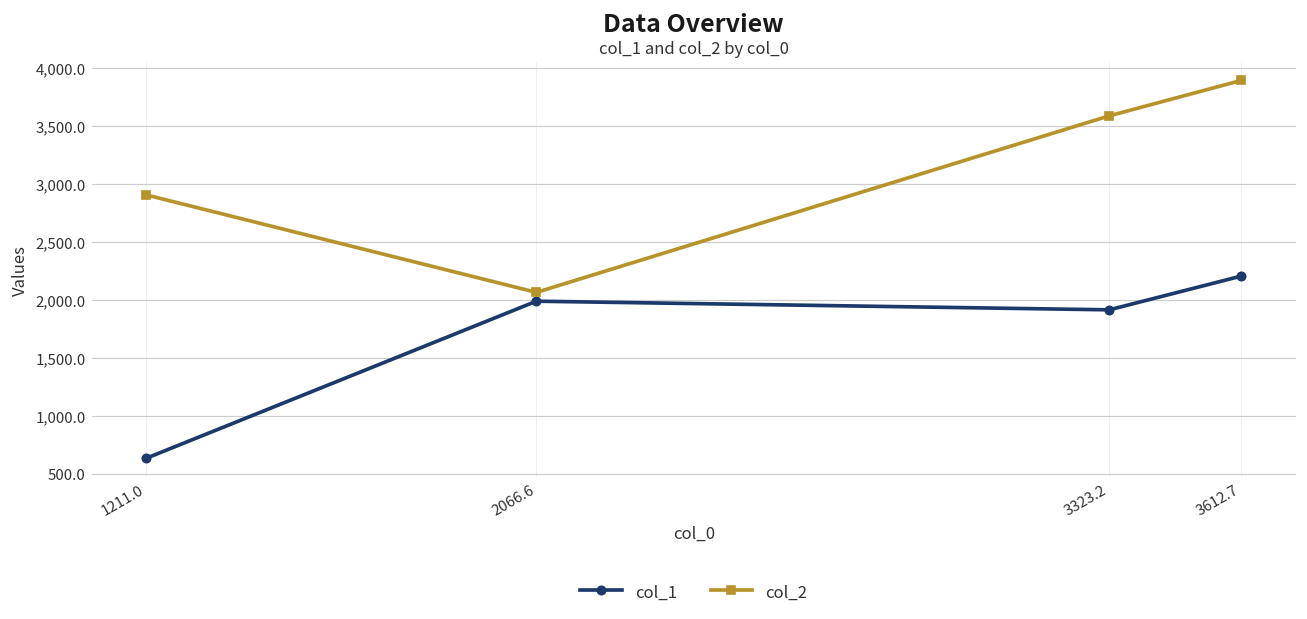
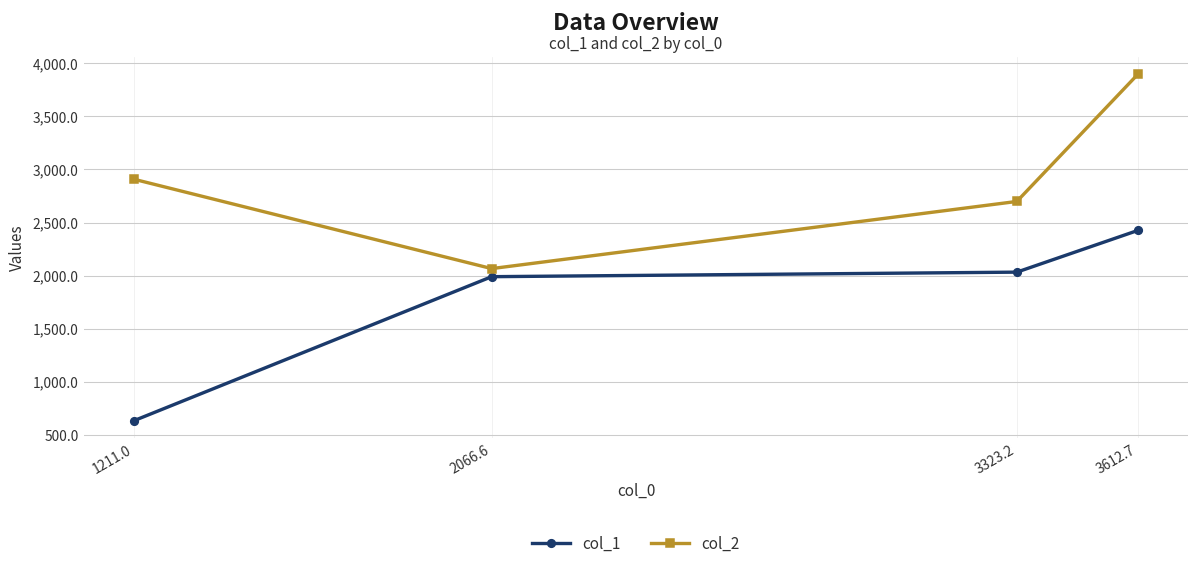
col_1, 3323.2: 1,900 -> 2,000
col_2, 3323.2: 3,600 -> 2,700
col_1, 3612.7: 2,200 -> 2,400
